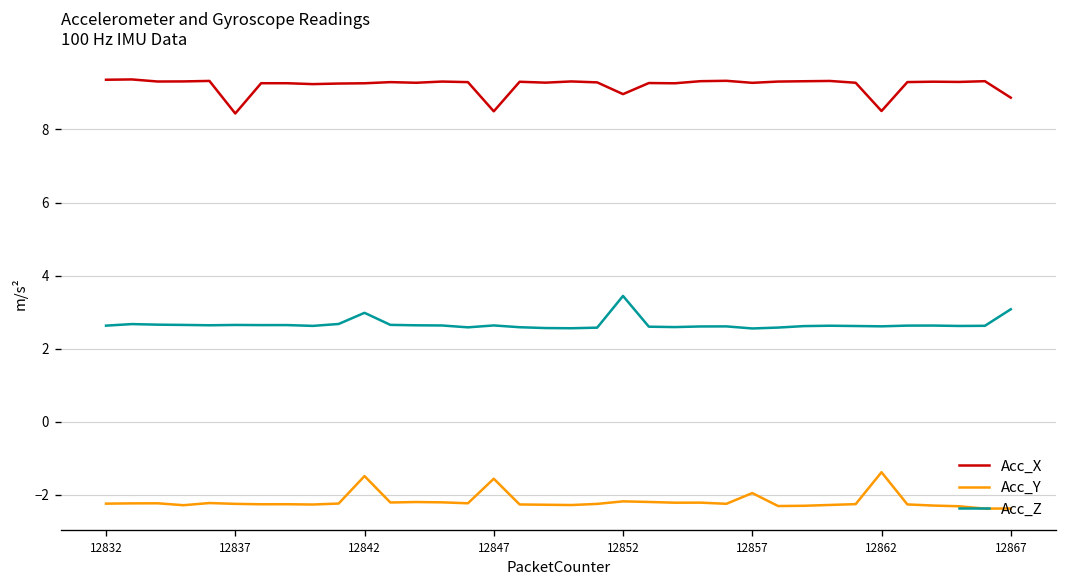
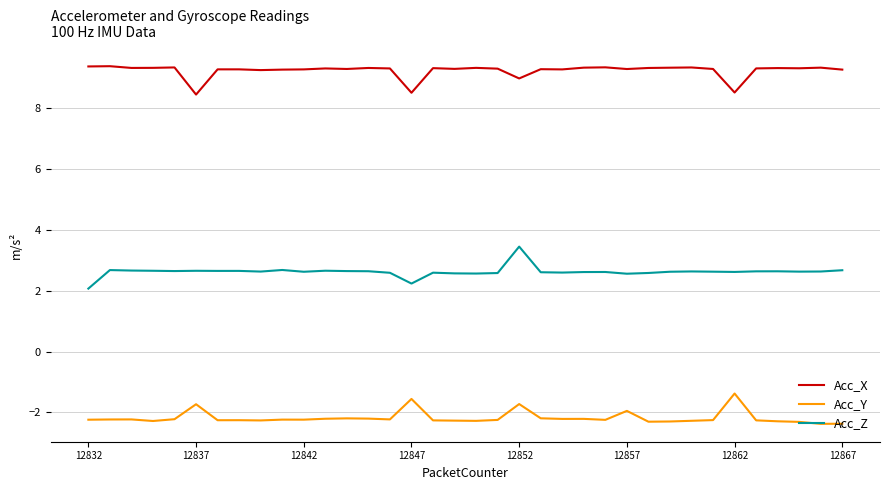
Acc_Z, 12832: 2.6 -> 2.1
Acc_Y, 12837: -2.2 -> -1.7
Acc_Y, 12842: -1.5 -> -2.2
Acc_Z, 12842: 3.0 -> 2.6
Acc_Z, 12847: 2.6 -> 2.2
Acc_Y, 12852: -2.2 -> -1.7
Acc_X, 12867: 8.9 -> 9.3
Acc_Z, 12867: 3.1 -> 2.7
